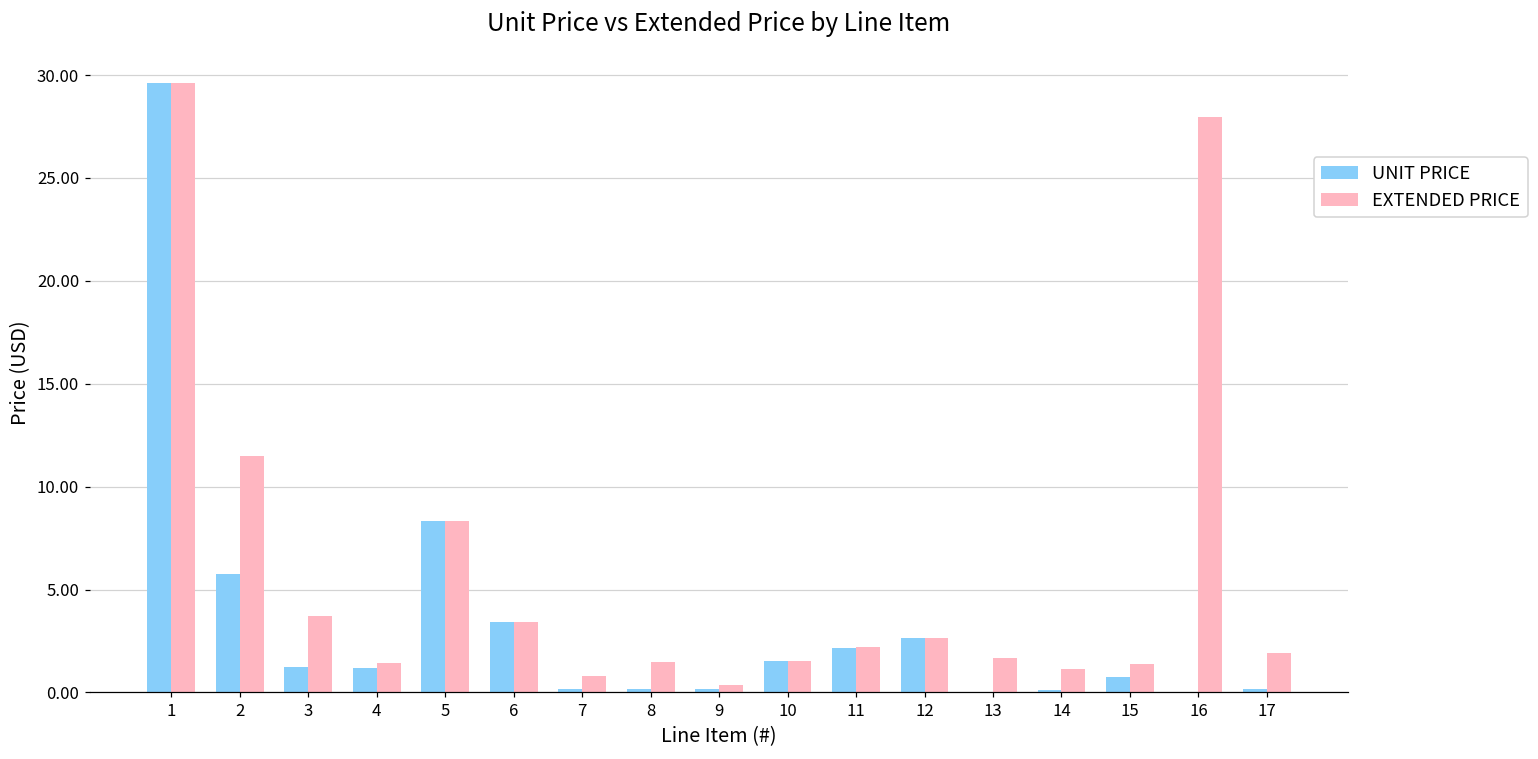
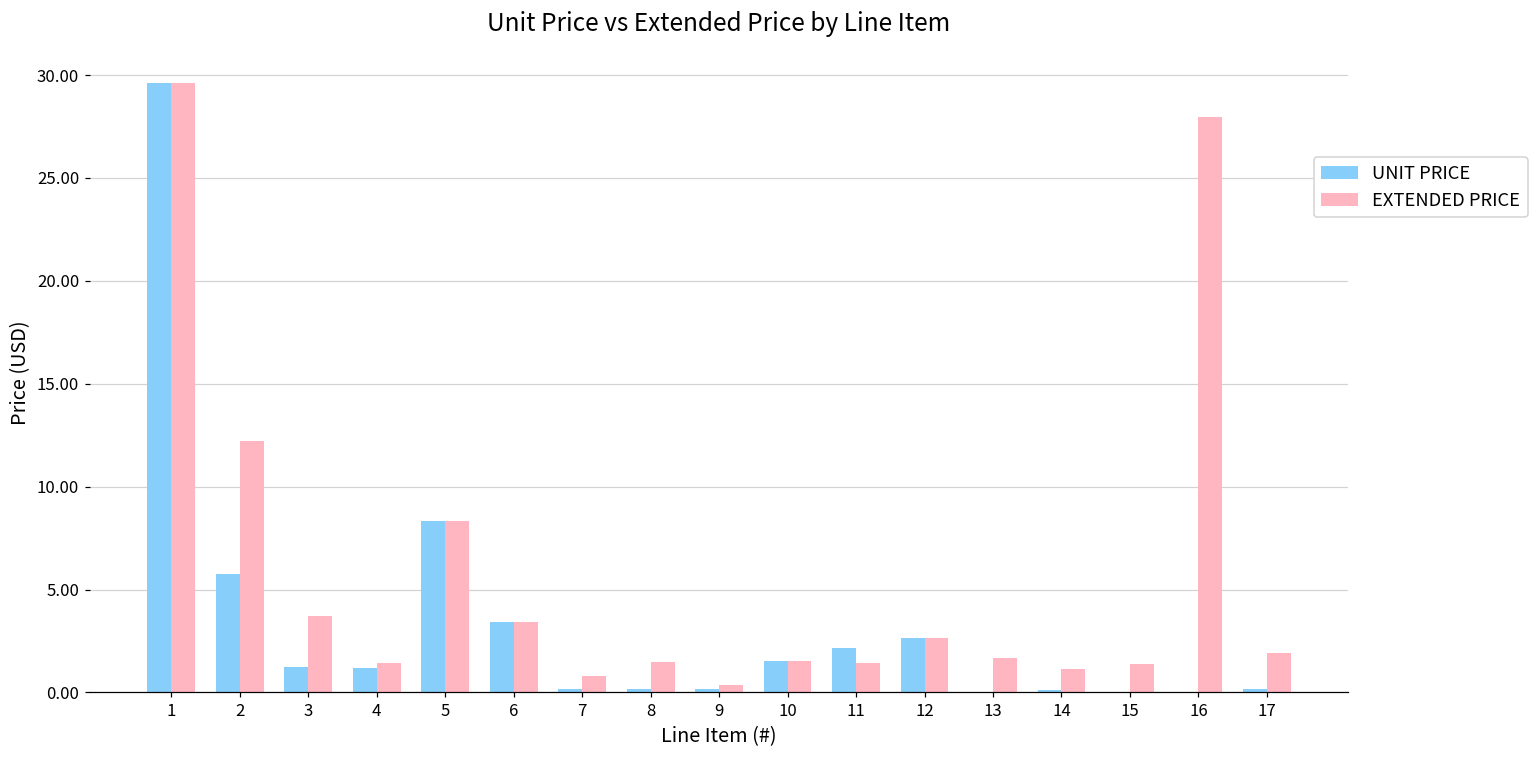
EXTENDED PRICE, 2: 11.5 -> 12.2
EXTENDED PRICE, 11: 2.2 -> 1.5
UNIT PRICE, 15: 0.8 -> 0.0
